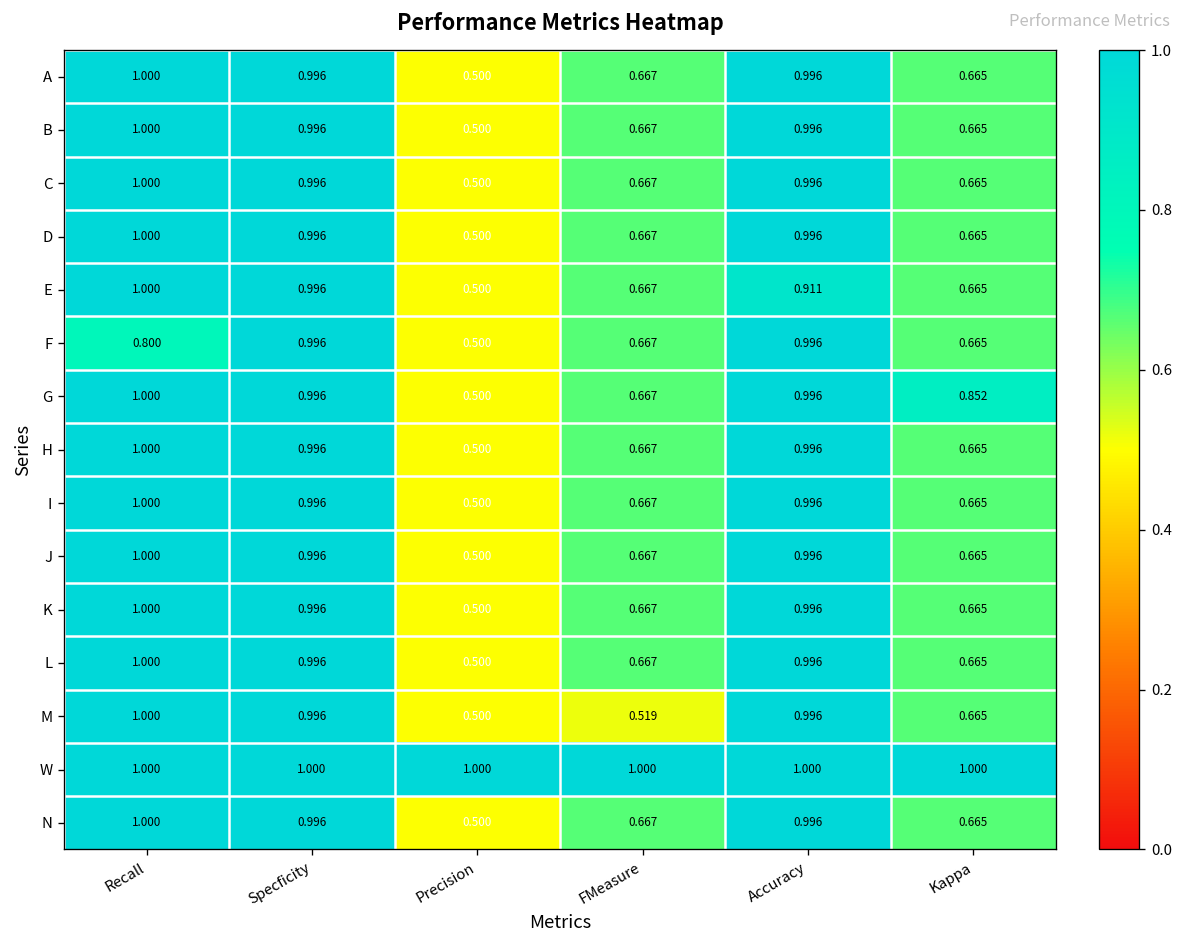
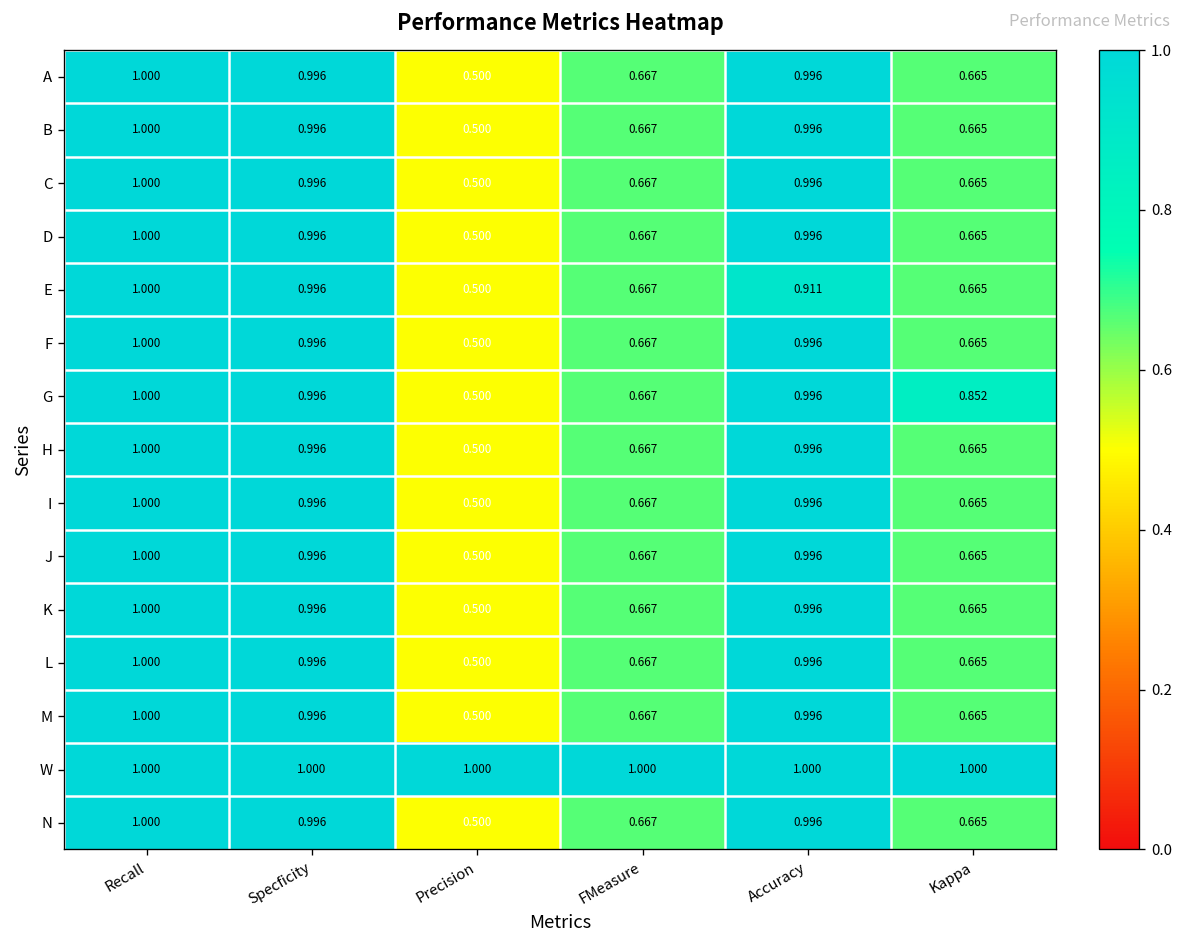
F, Recall: 0.800 -> 1.000
M, FMeasure: 0.519 -> 0.667
